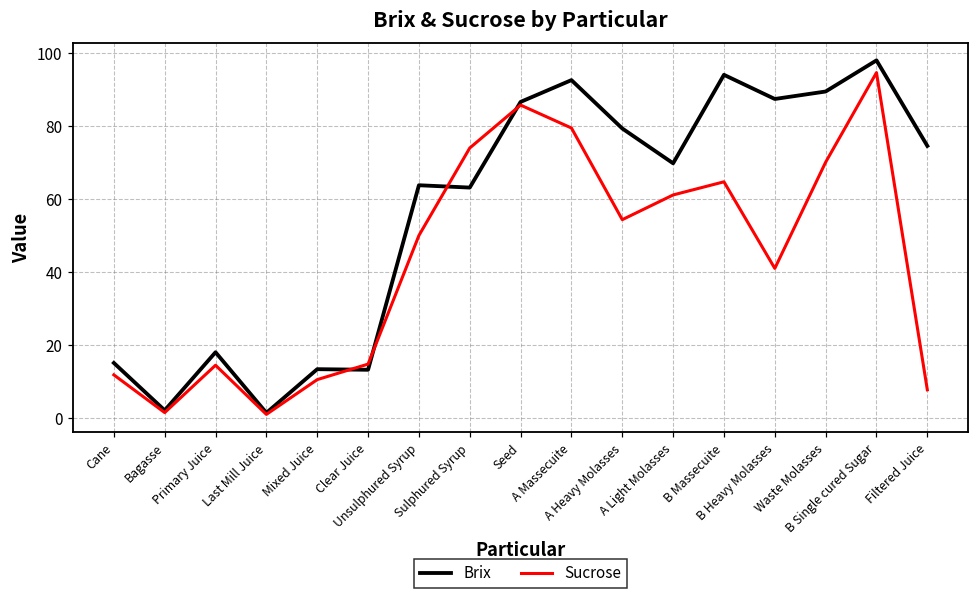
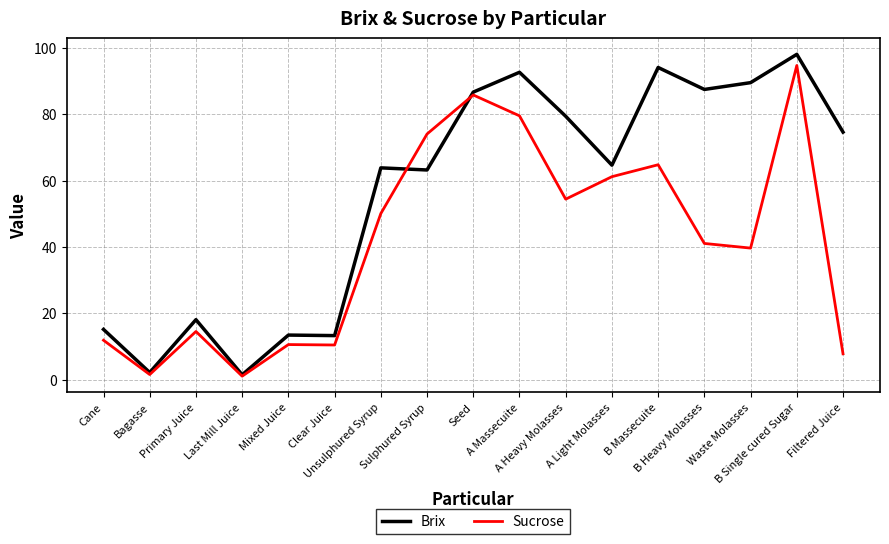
Sucrose, Clear Juice: 15 -> 10
Brix, A Light Molasses: 70 -> 65
Sucrose, Waste Molasses: 70 -> 40
